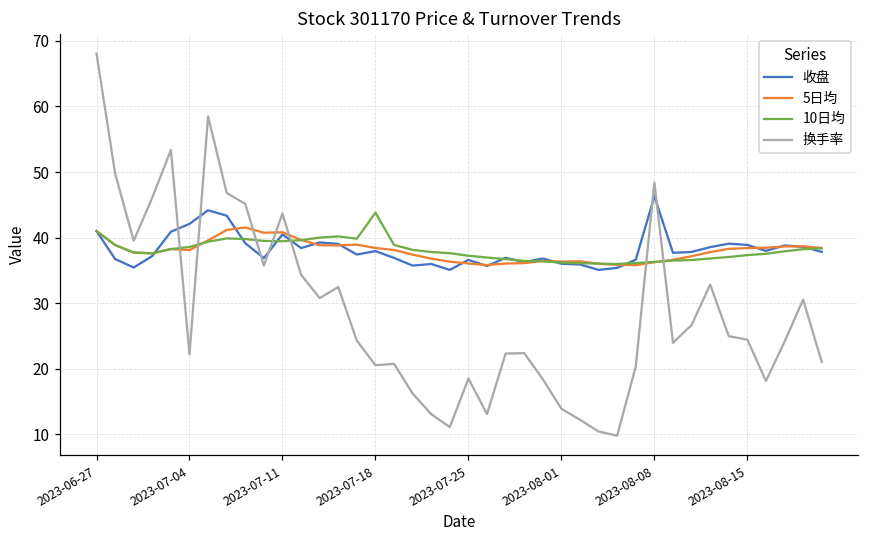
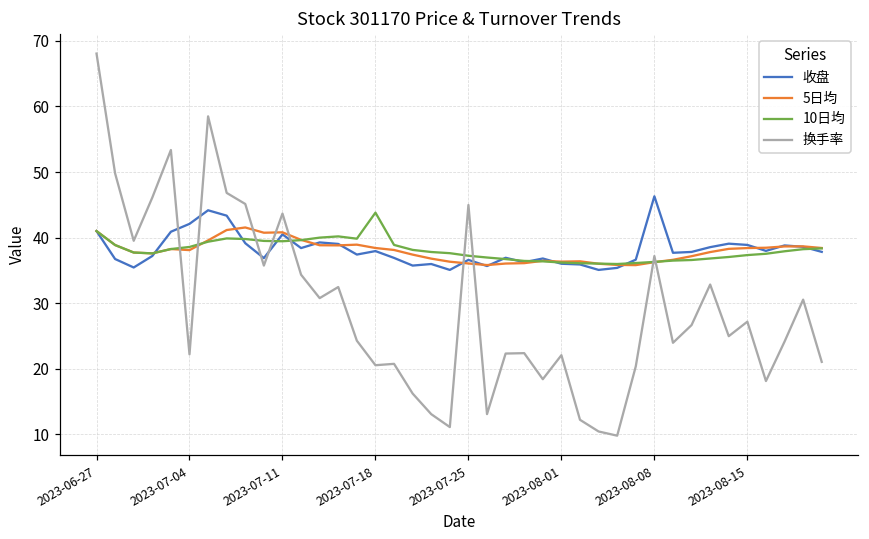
换手率, 2023-07-25: 19 -> 45
换手率, 2023-08-01: 14 -> 22
换手率, 2023-08-08: 48 -> 37
换手率, 2023-08-15: 24 -> 27
